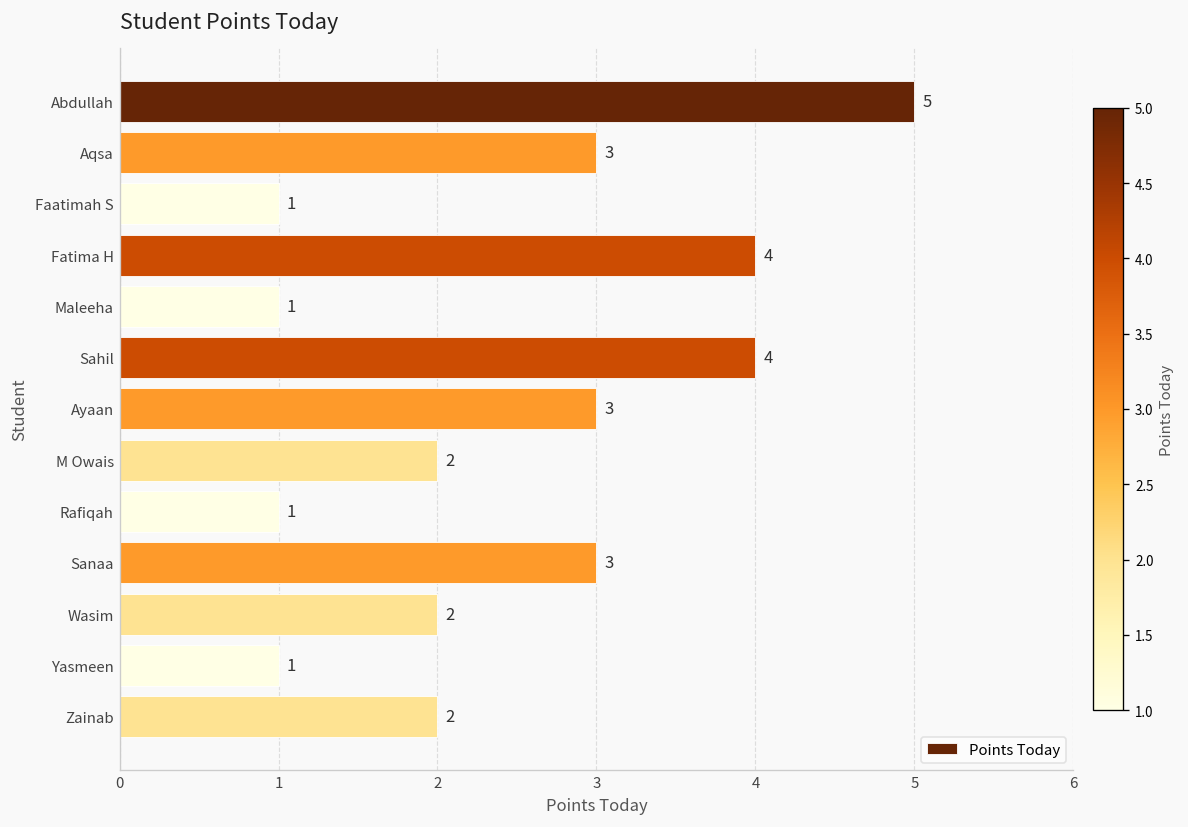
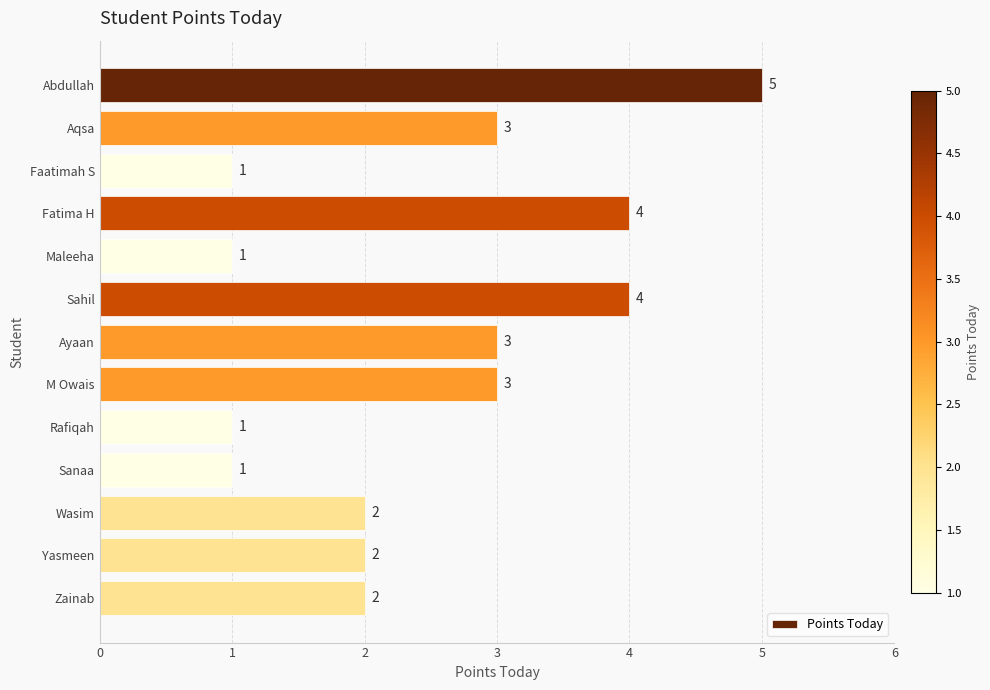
M Owais: 2 -> 3
Sanaa: 3 -> 1
Yasmeen: 1 -> 2
